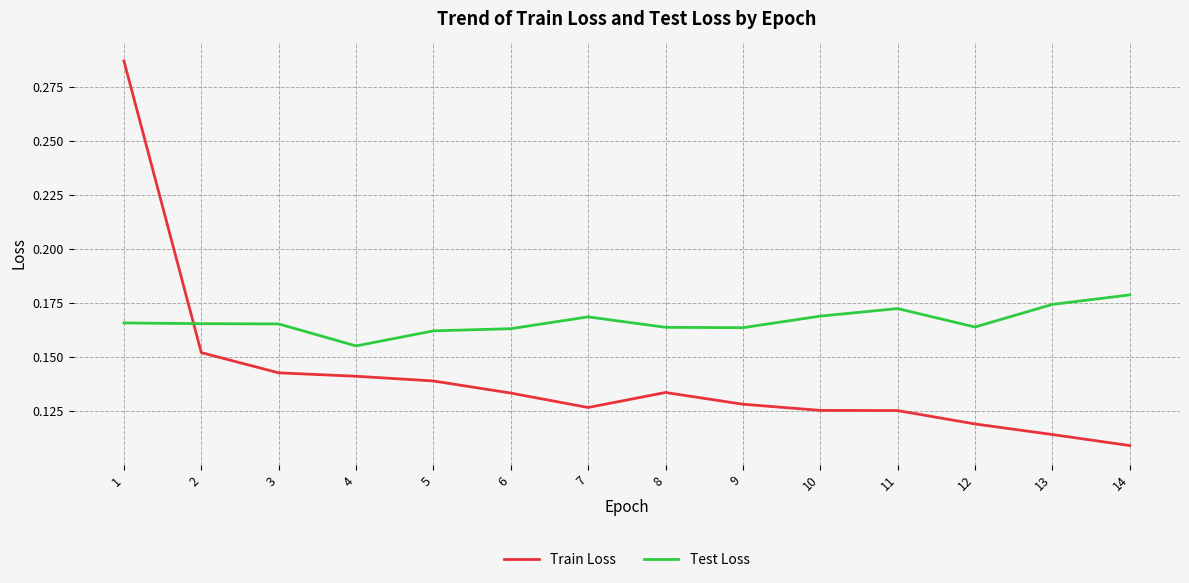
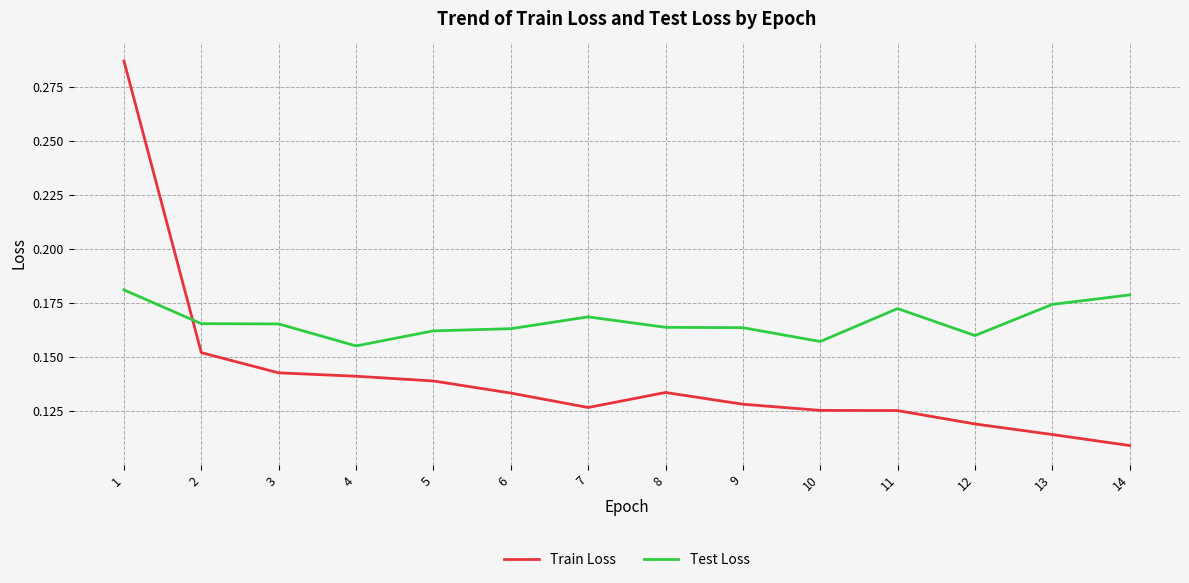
Test Loss, 1: 0.166 -> 0.181
Test Loss, 10: 0.169 -> 0.157
Test Loss, 12: 0.164 -> 0.160
